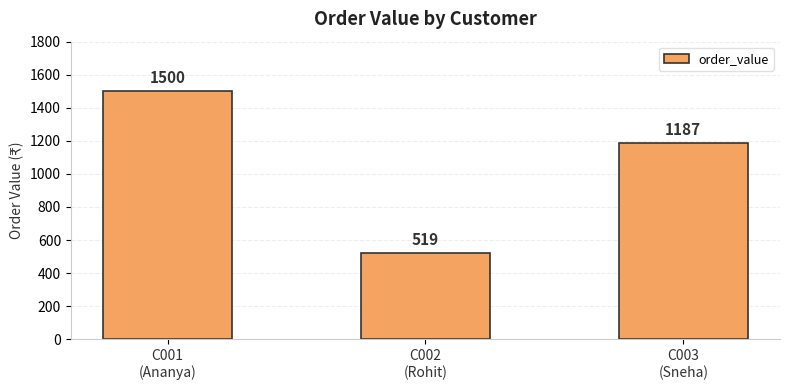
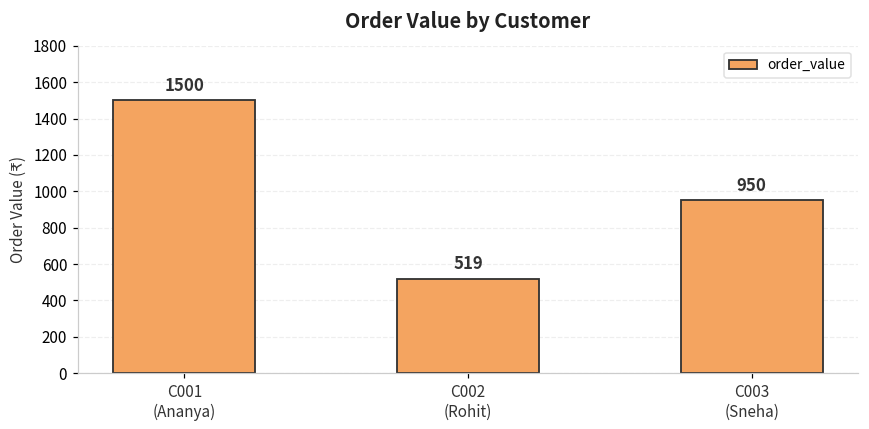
C003 (Sneha): 1187 -> 950
